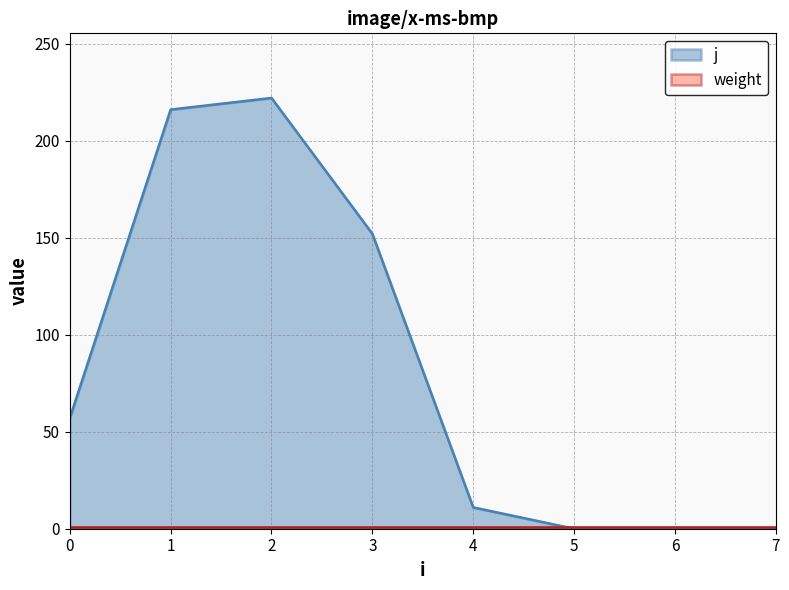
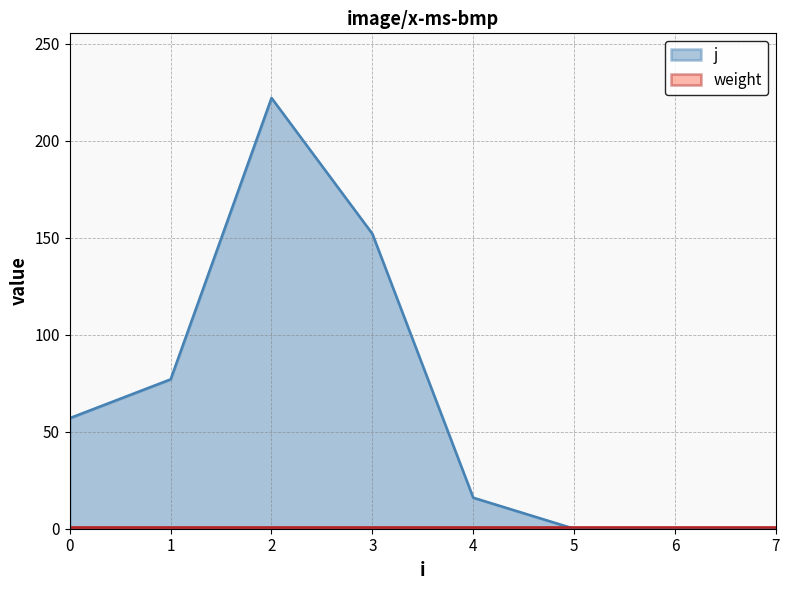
j, 1: 216 -> 77
j, 4: 11 -> 16
